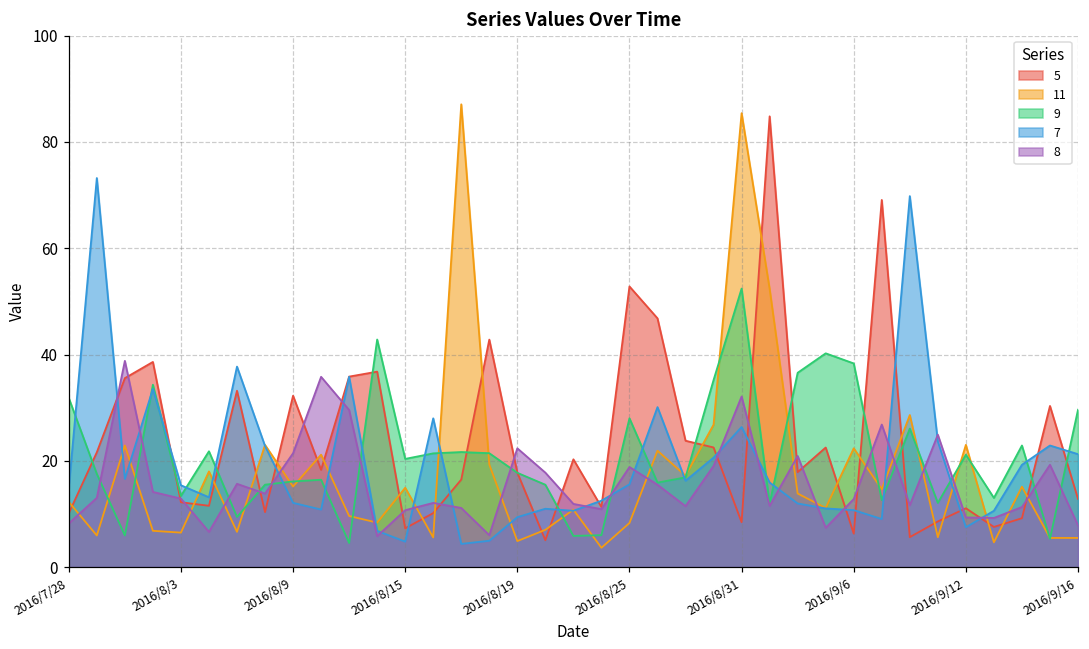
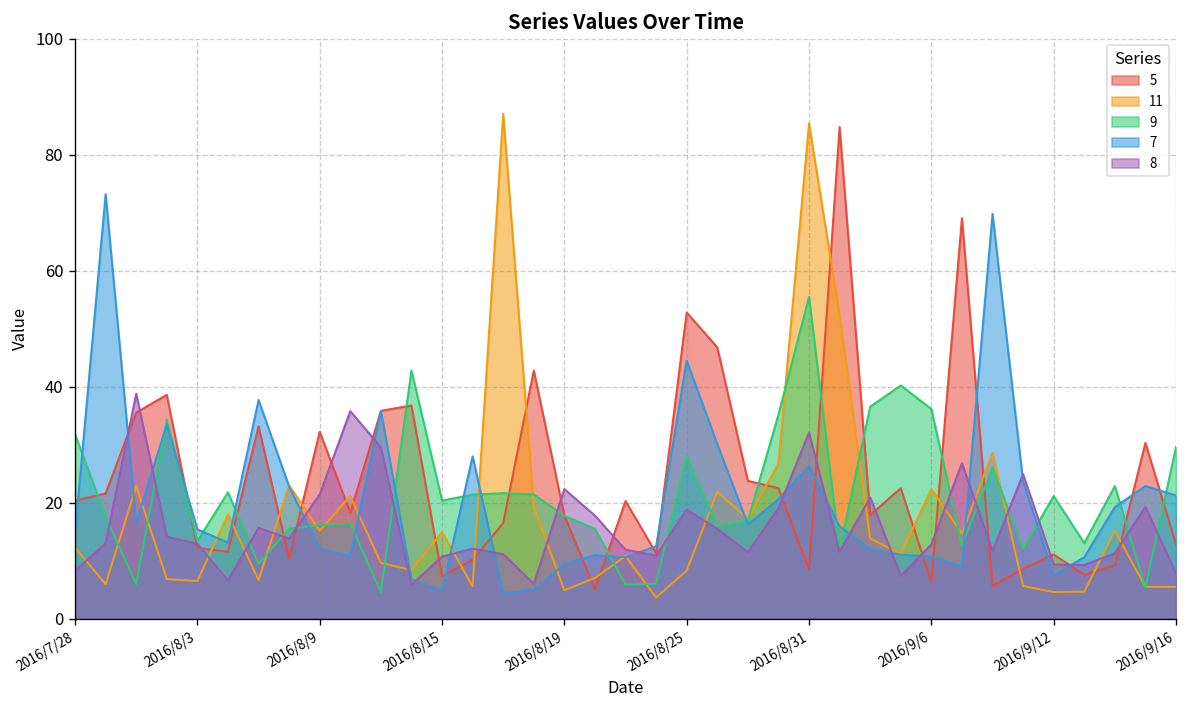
5, 2016/7/28: 10 -> 20
7, 2016/8/25: 16 -> 44
9, 2016/8/31: 52 -> 56
9, 2016/9/6: 38 -> 36
11, 2016/9/12: 23 -> 5
